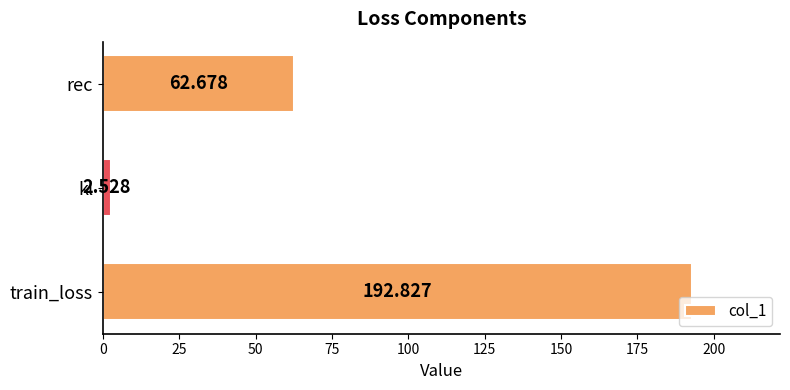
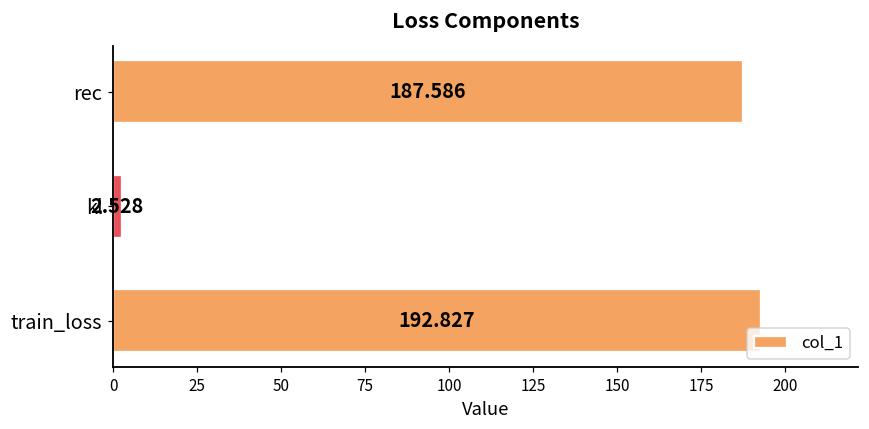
rec: 62.678 -> 187.586
